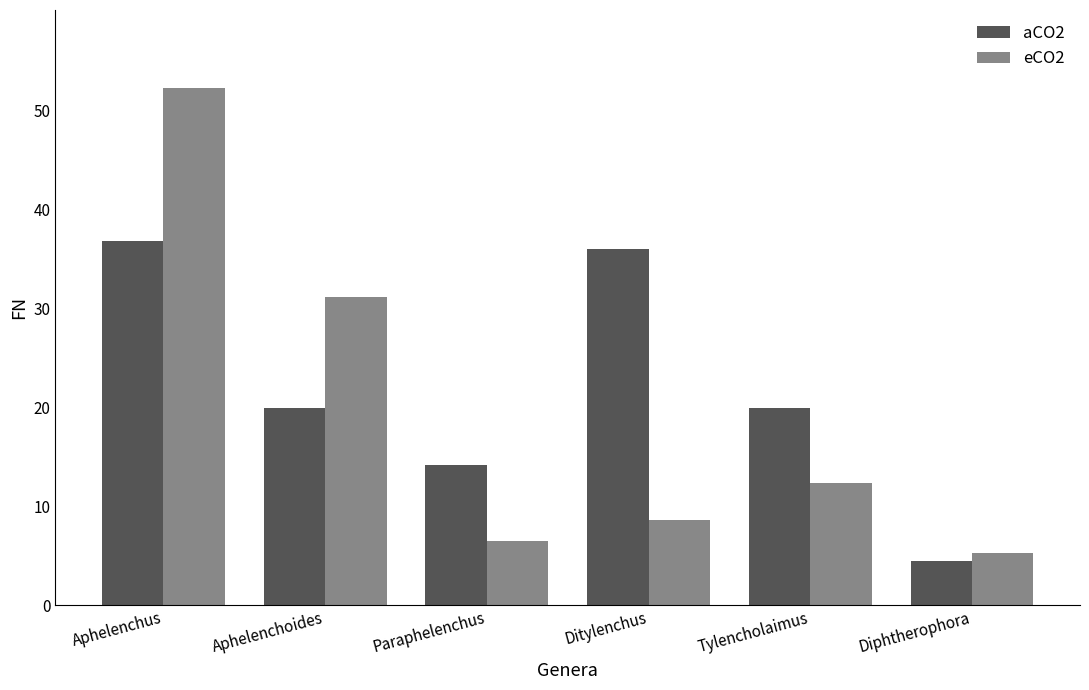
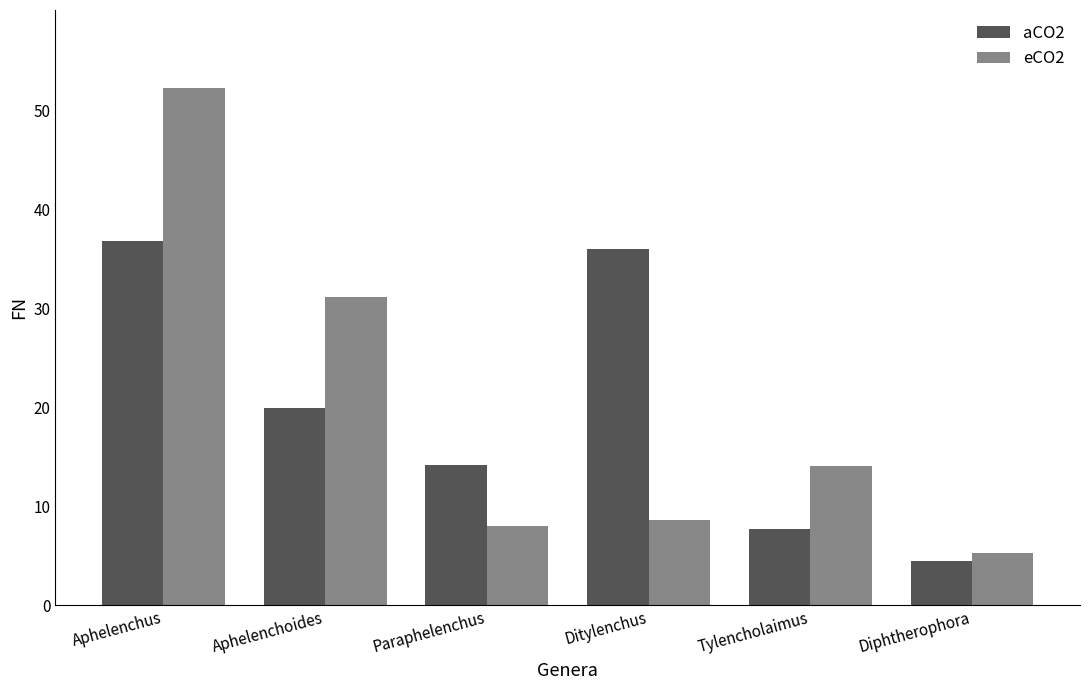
eCO2, Paraphelenchus: 7 -> 8
aCO2, Tylencholaimus: 20 -> 8
eCO2, Tylencholaimus: 12 -> 14
